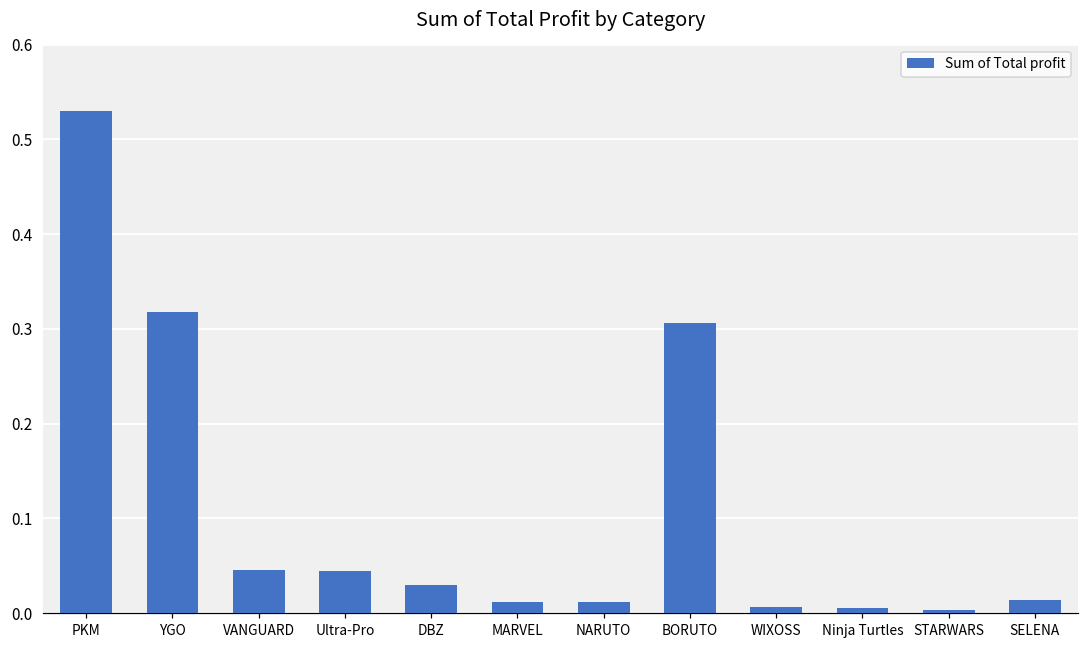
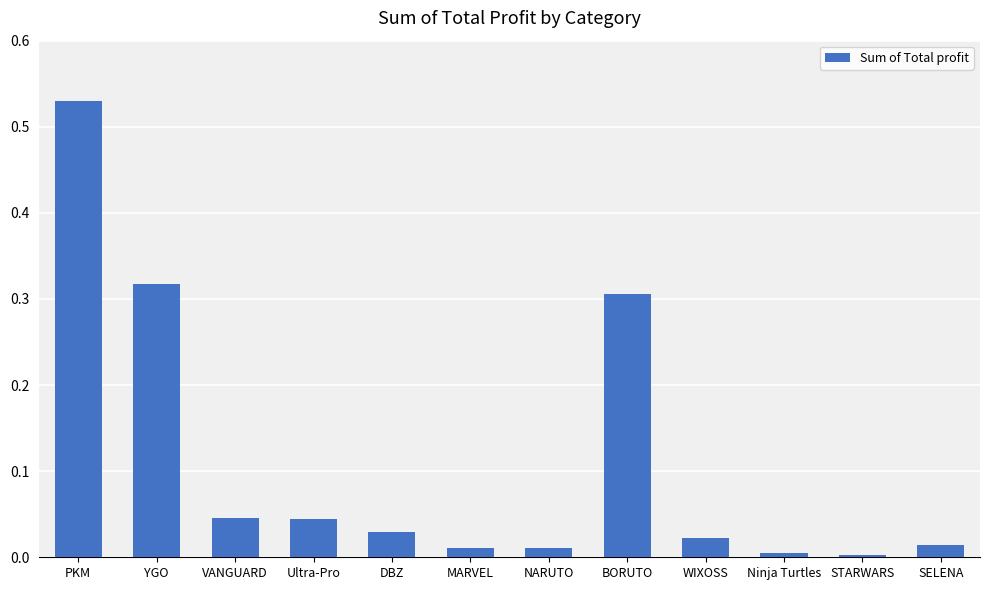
WIXOSS: 0.01 -> 0.02
